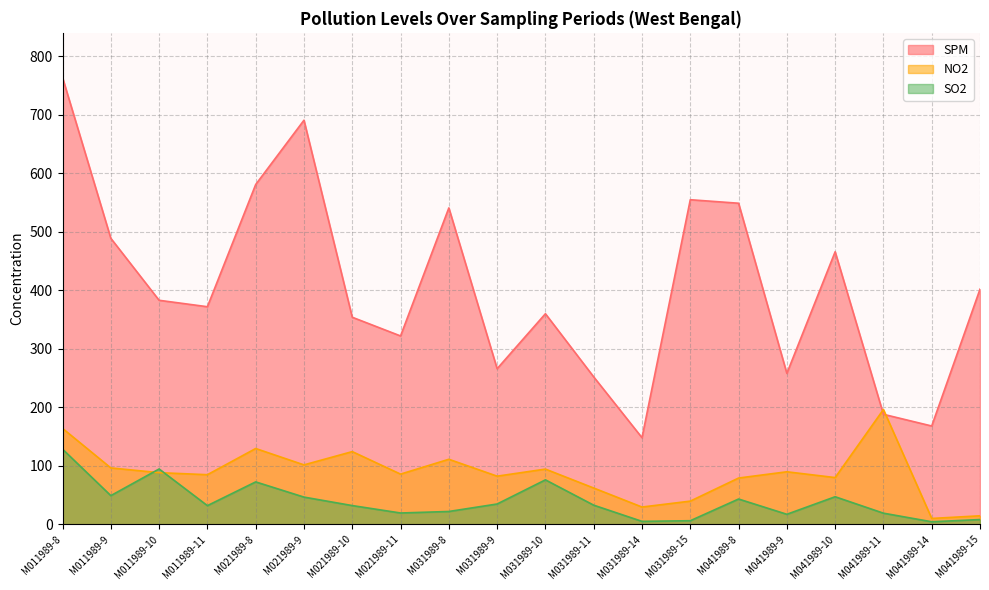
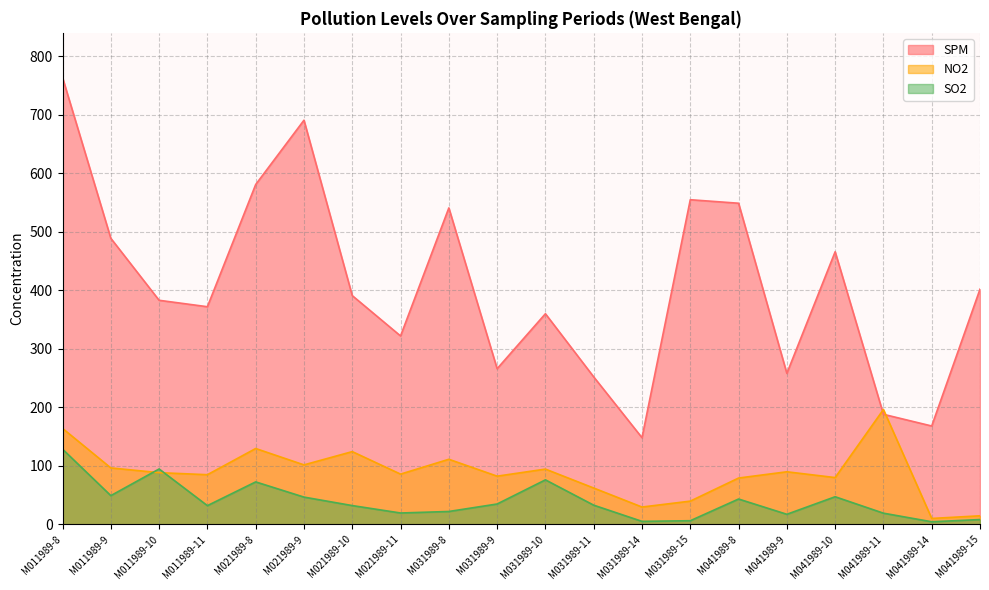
SPM, M021989-10: 350 -> 390
